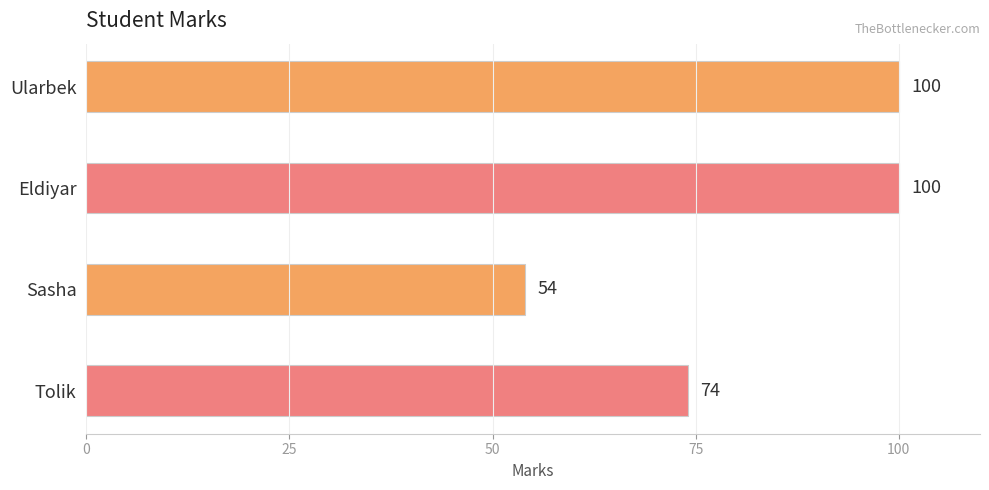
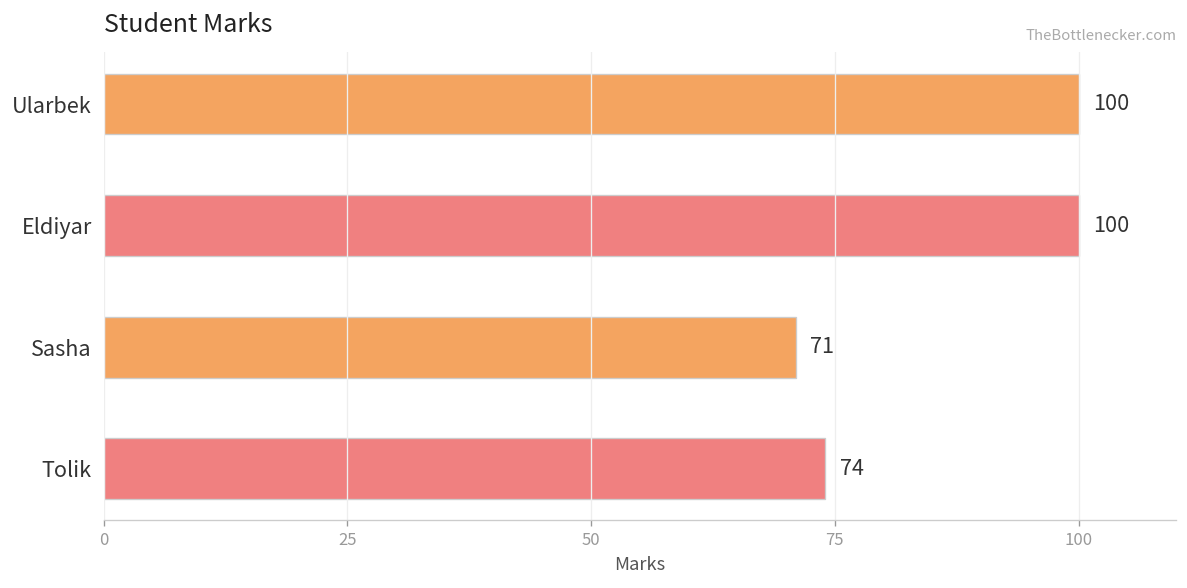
Sasha: 54 -> 71
